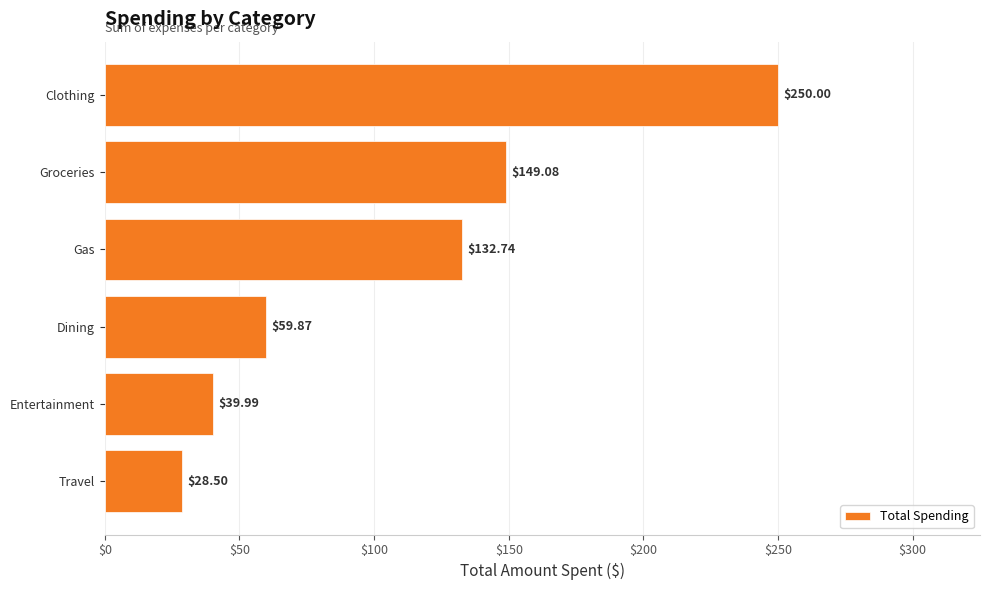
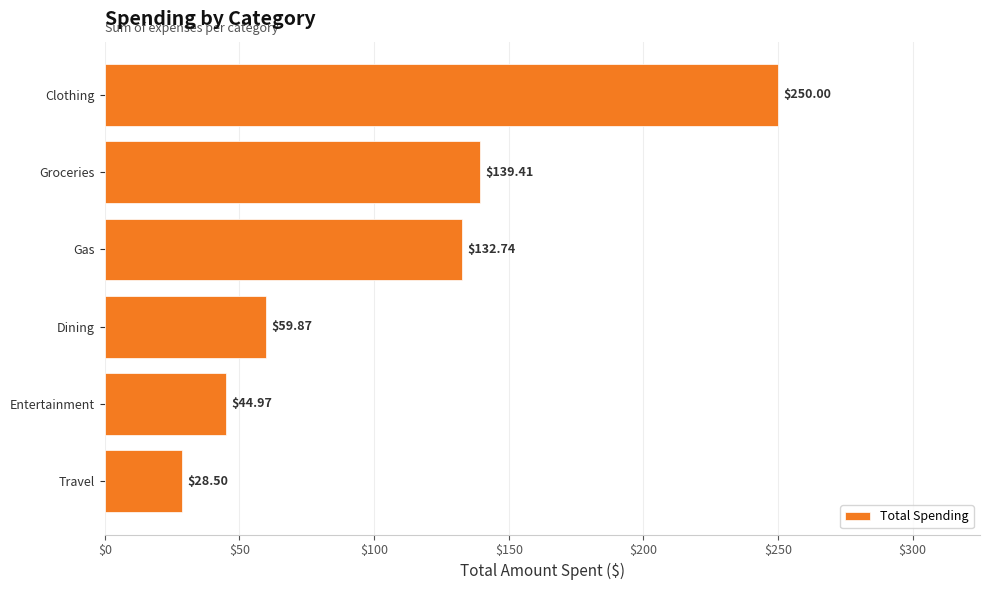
Groceries: $149.08 -> $139.41
Entertainment: $39.99 -> $44.97
